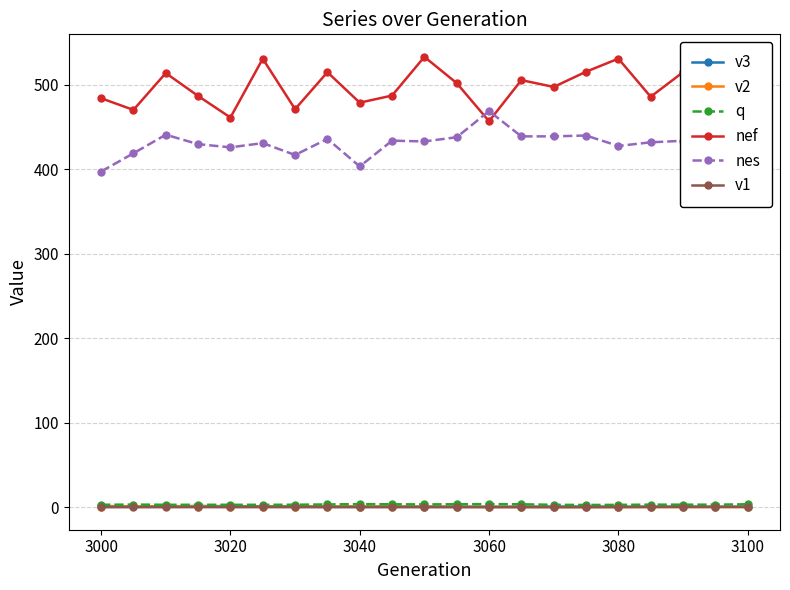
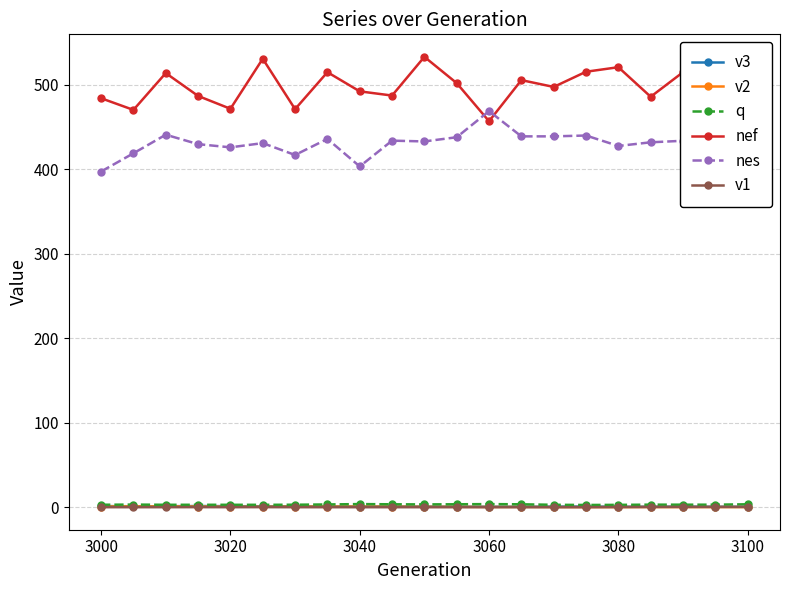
nef, 3020: 460 -> 470
nef, 3040: 480 -> 490
nef, 3080: 530 -> 520
